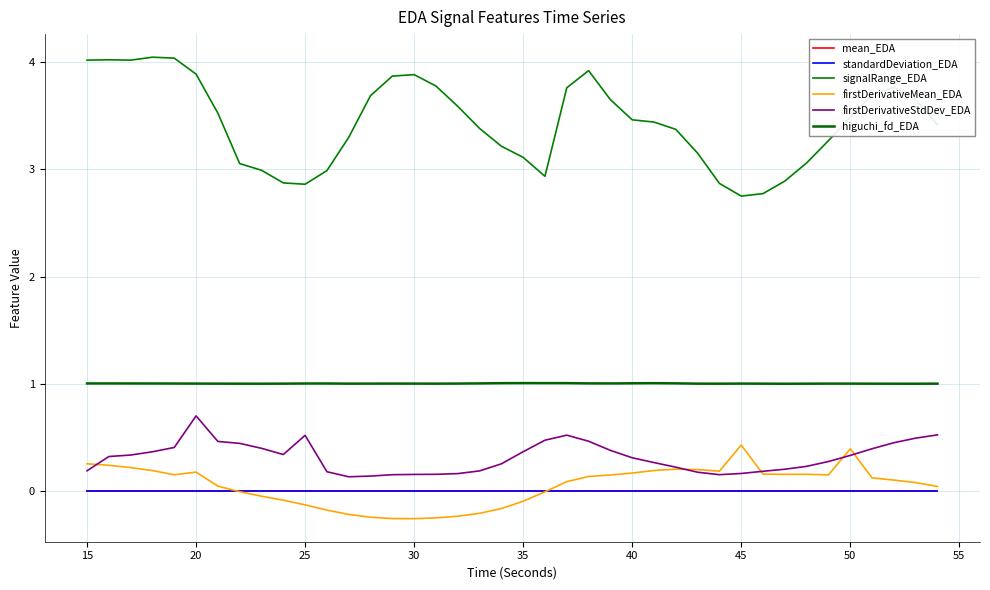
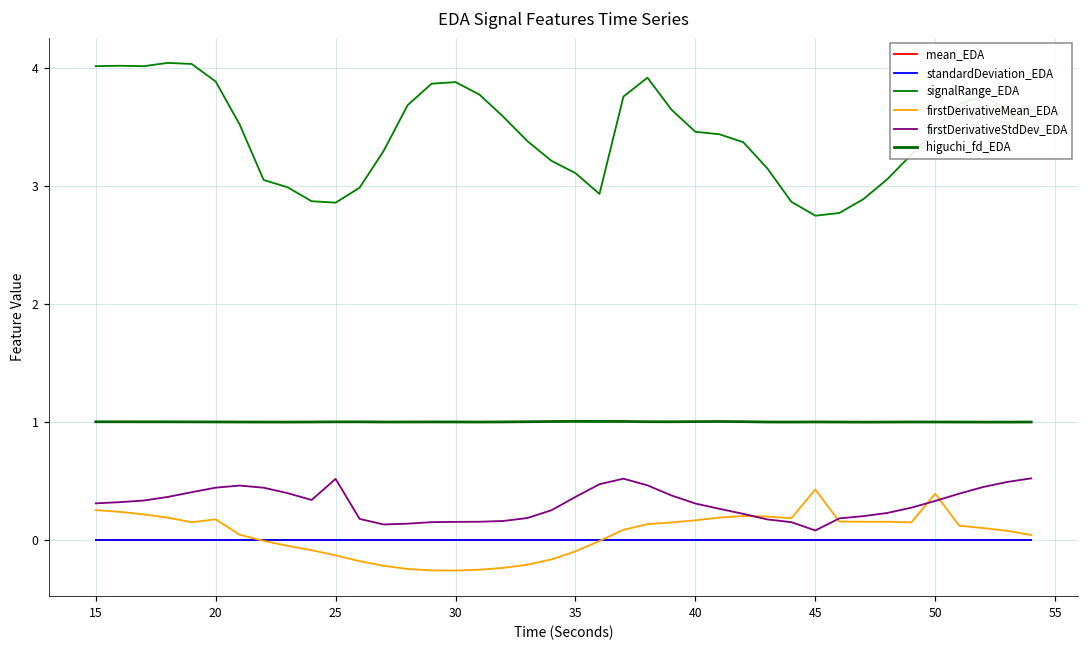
firstDerivativeStdDev_EDA, 15: 0.19 -> 0.31
firstDerivativeStdDev_EDA, 20: 0.70 -> 0.44
firstDerivativeStdDev_EDA, 45: 0.16 -> 0.08
